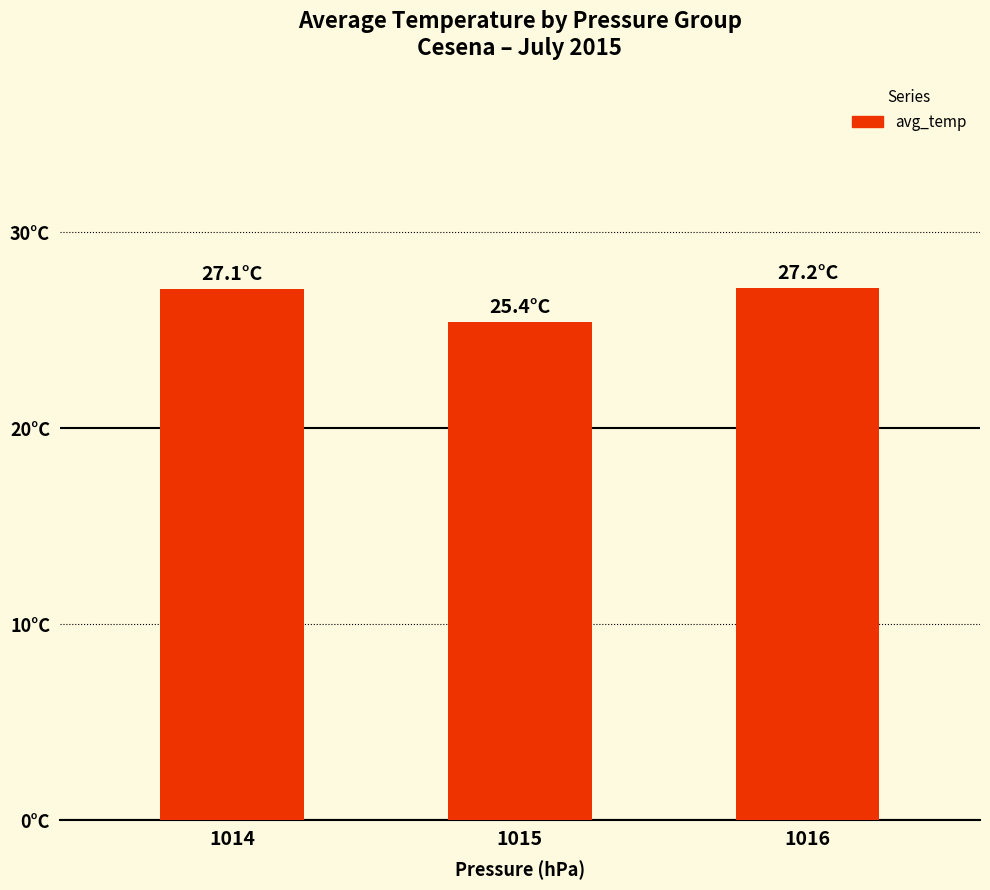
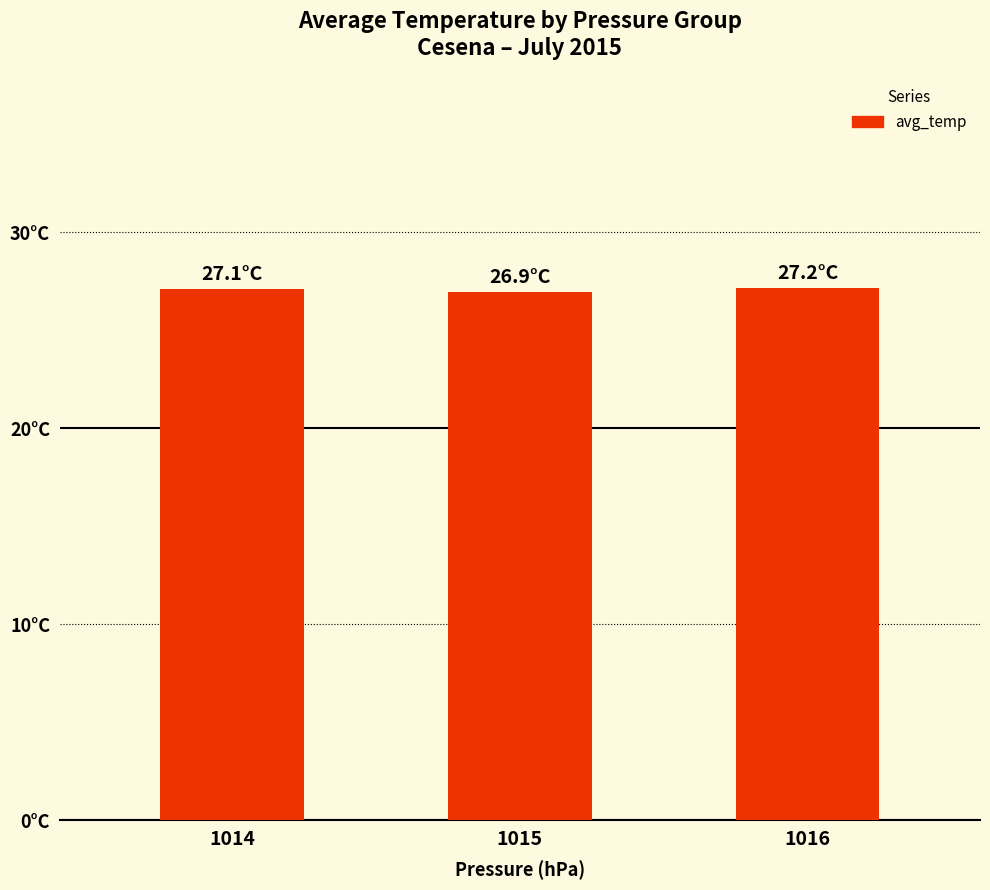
1015: 25.4°C -> 26.9°C
